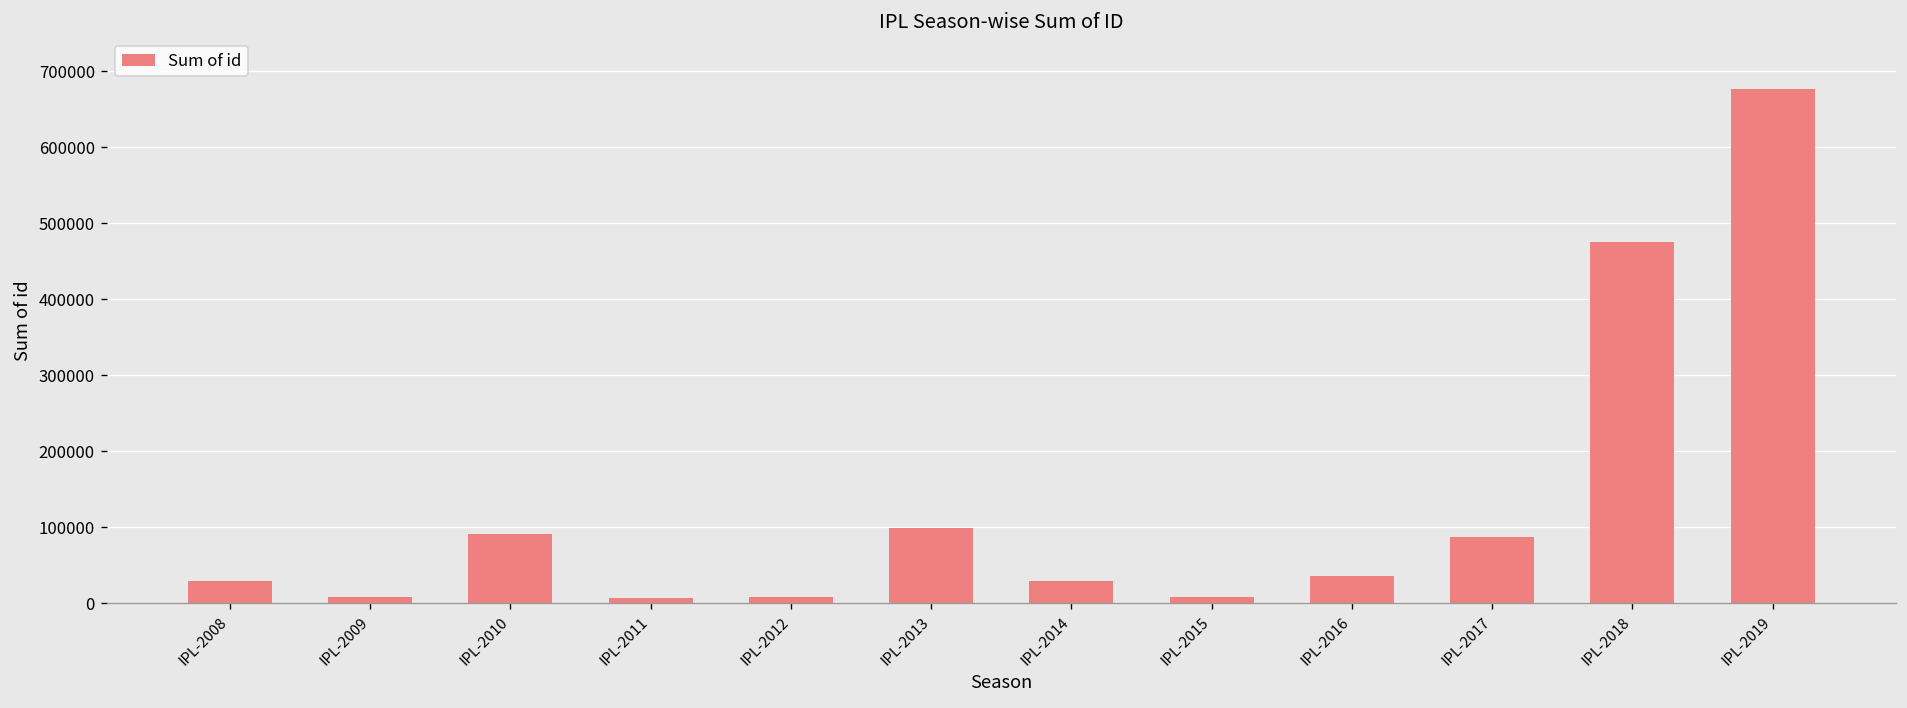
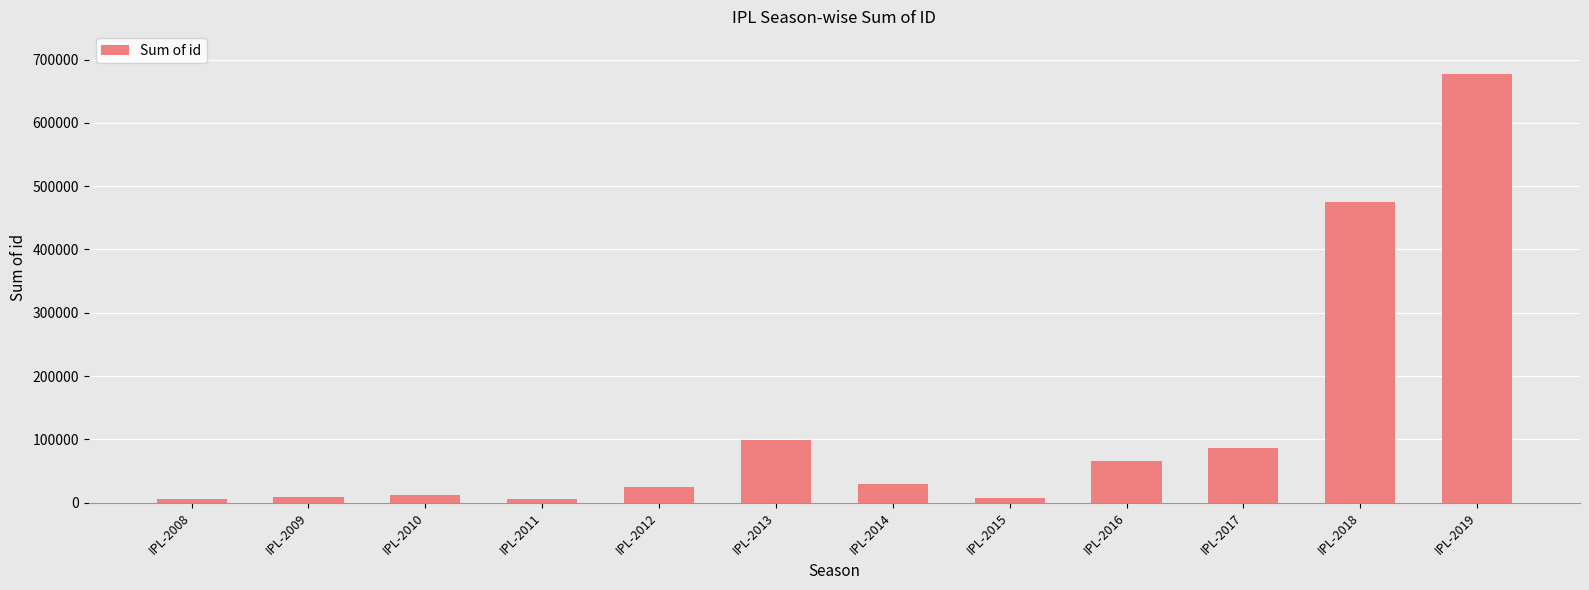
IPL-2008: 30000 -> 10000
IPL-2010: 90000 -> 10000
IPL-2012: 10000 -> 30000
IPL-2016: 40000 -> 70000
